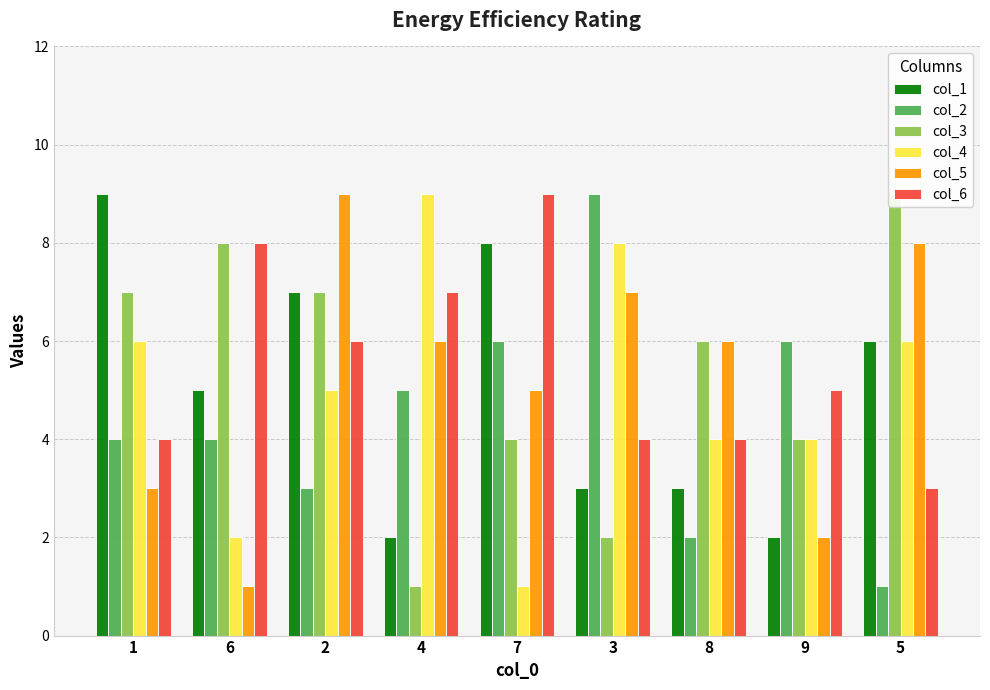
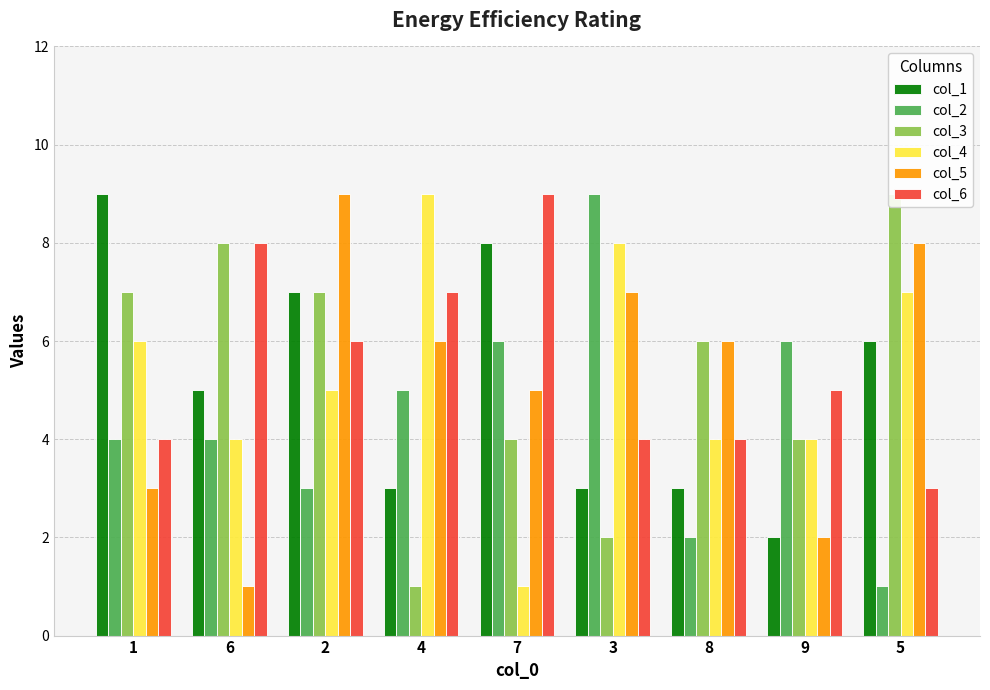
col_4, 6: 2 -> 4
col_1, 4: 2 -> 3
col_4, 5: 6 -> 7
